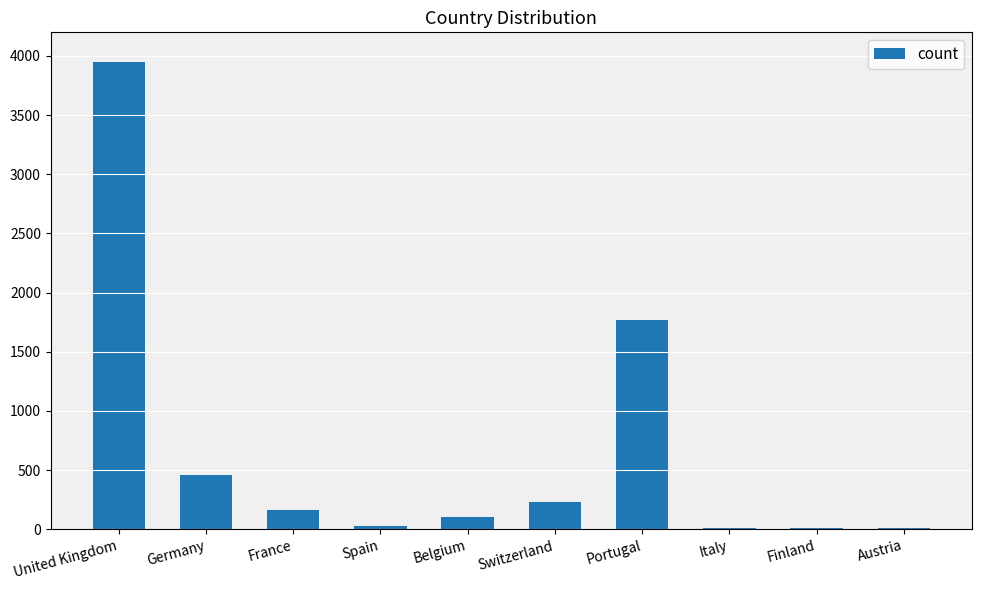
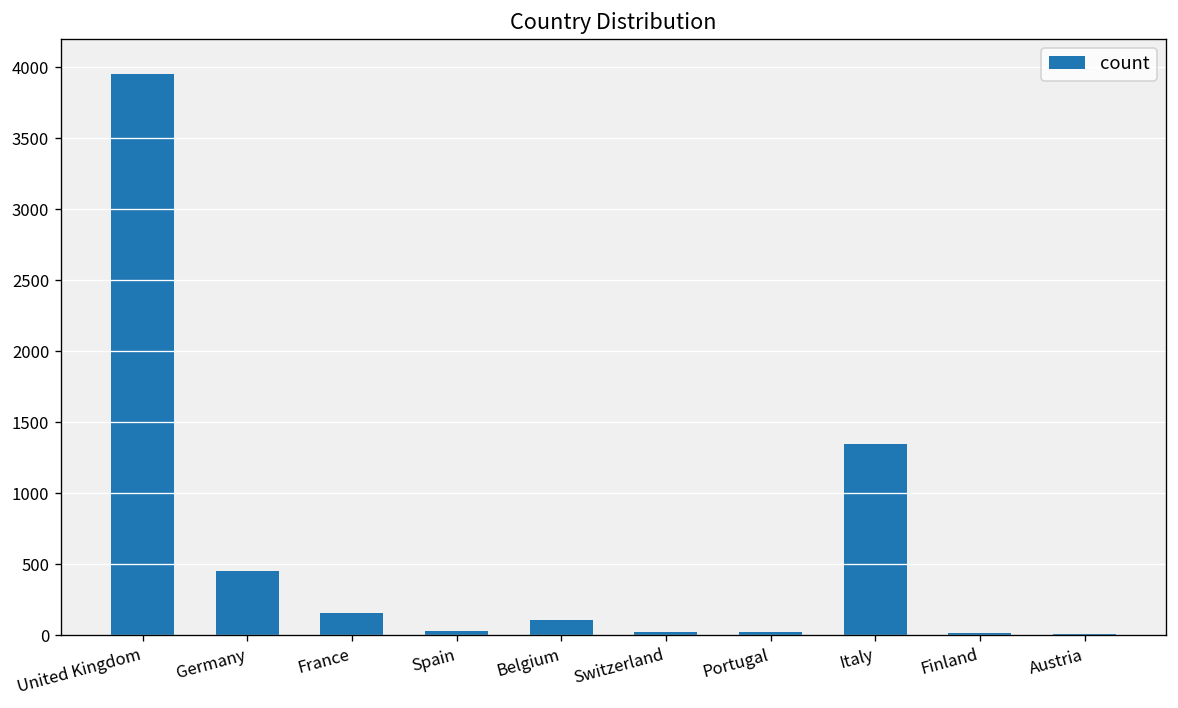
Switzerland: 230 -> 20
Portugal: 1770 -> 20
Italy: 20 -> 1340
